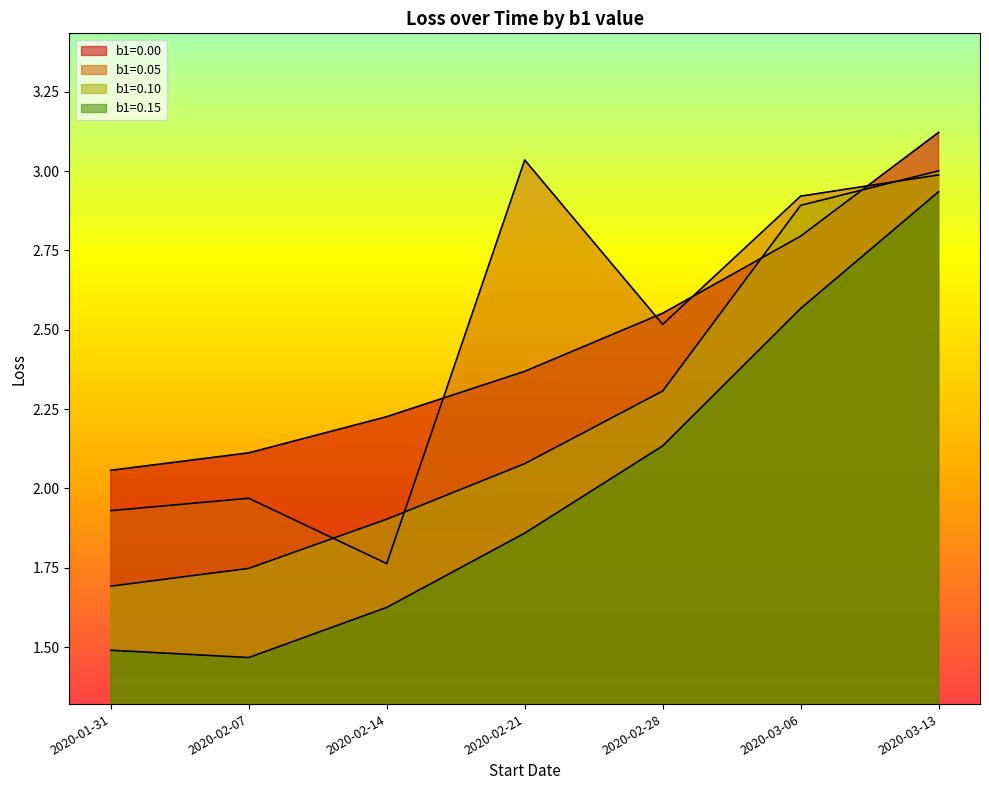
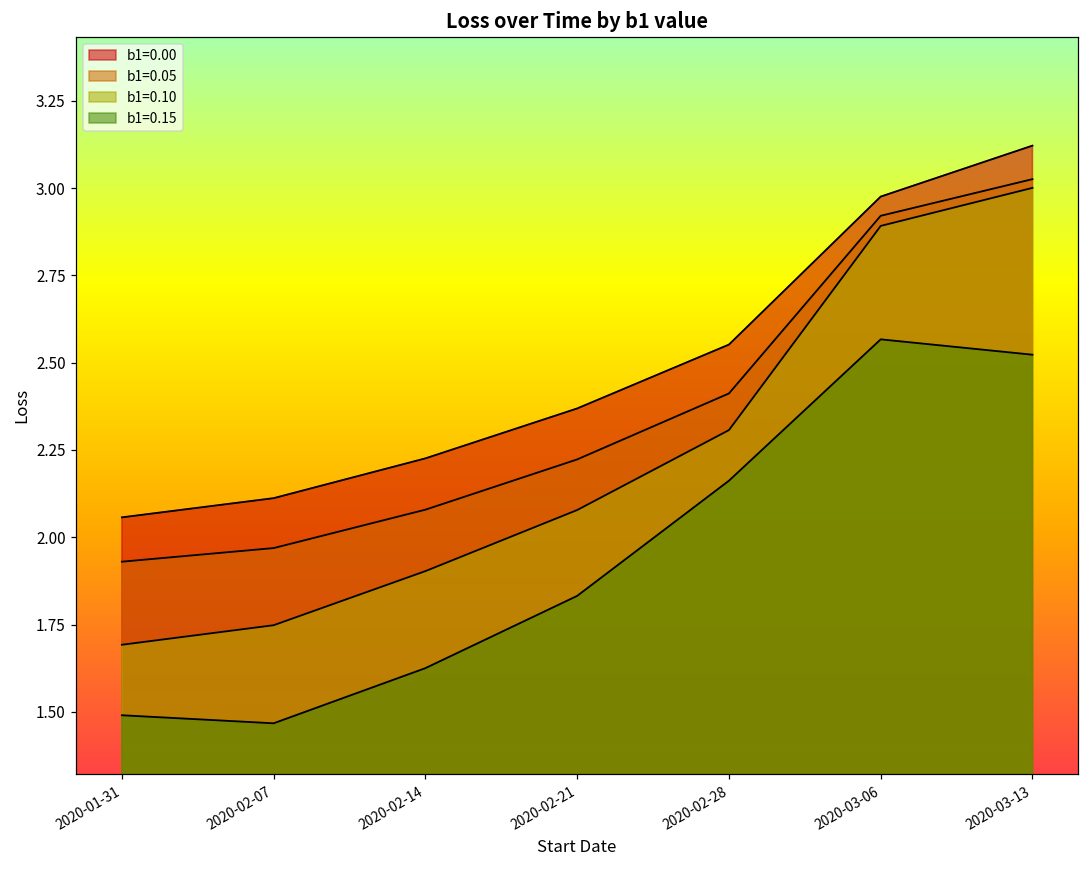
b1=0.05, 2020-02-14: 1.76 -> 2.08
b1=0.05, 2020-02-21: 3.04 -> 2.22
b1=0.15, 2020-02-21: 1.86 -> 1.83
b1=0.05, 2020-02-28: 2.52 -> 2.41
b1=0.15, 2020-02-28: 2.13 -> 2.16
b1=0.00, 2020-03-06: 2.80 -> 2.98
b1=0.05, 2020-03-13: 2.99 -> 3.03
b1=0.15, 2020-03-13: 2.94 -> 2.52
